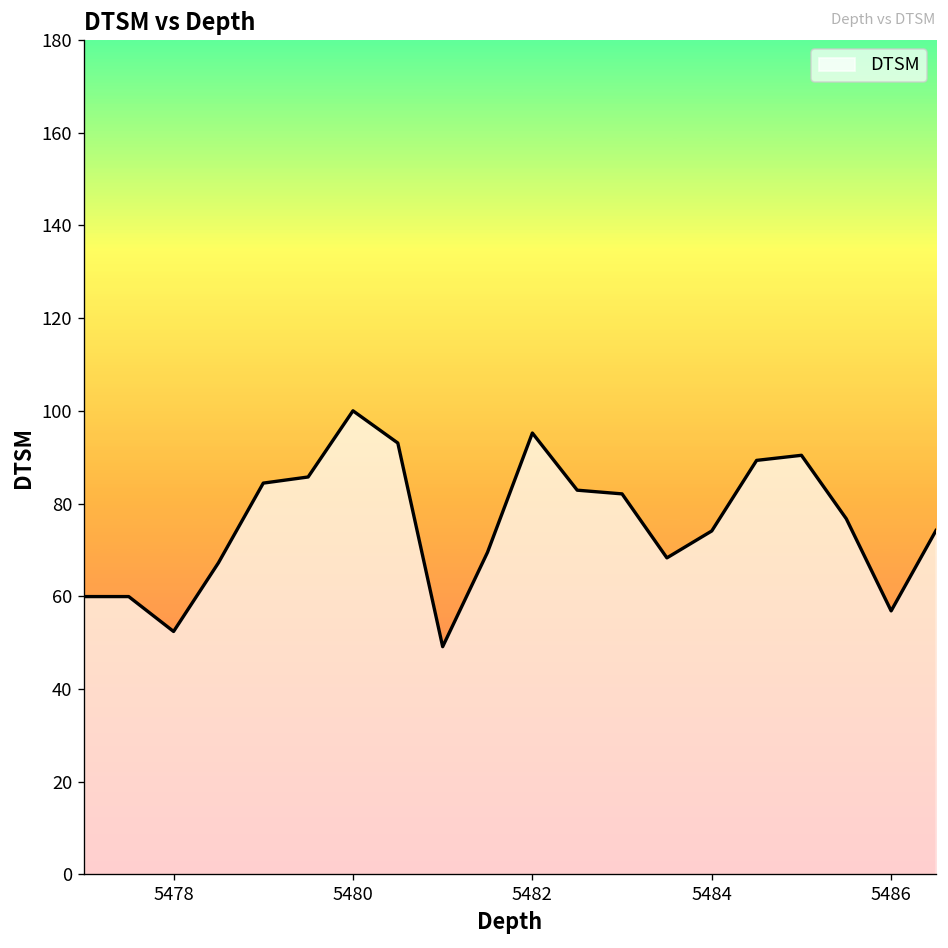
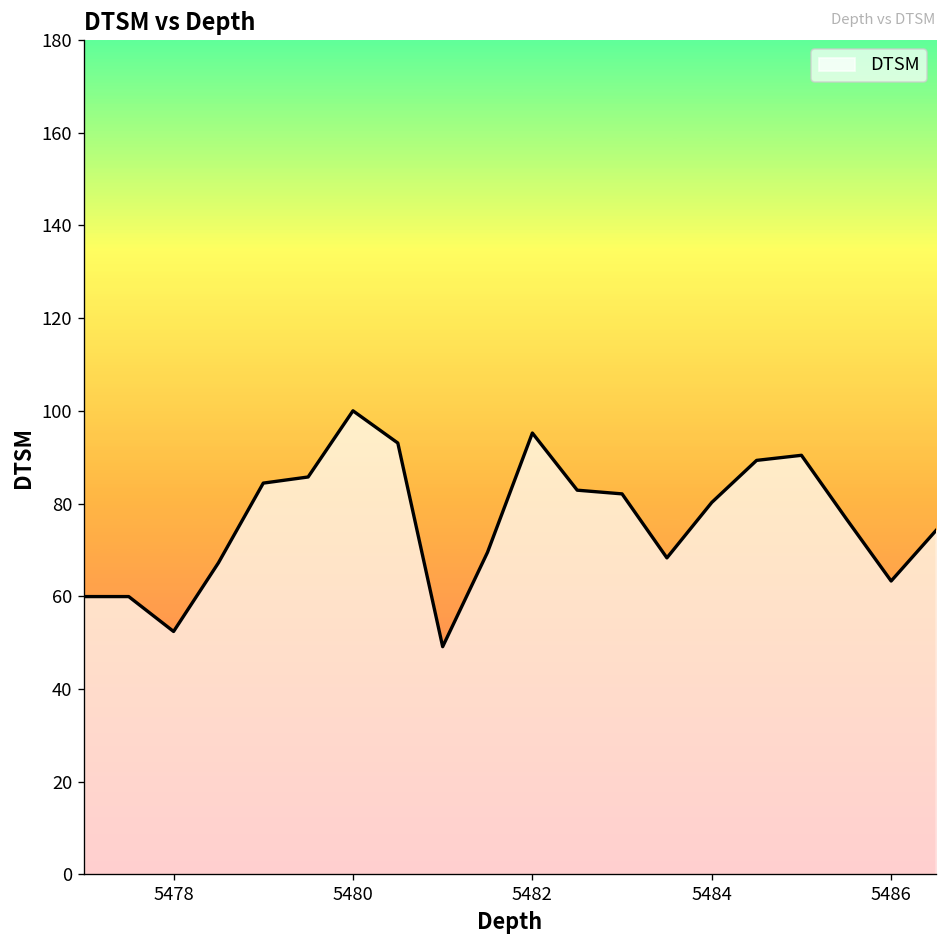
5484: 74 -> 80
5486: 57 -> 63
